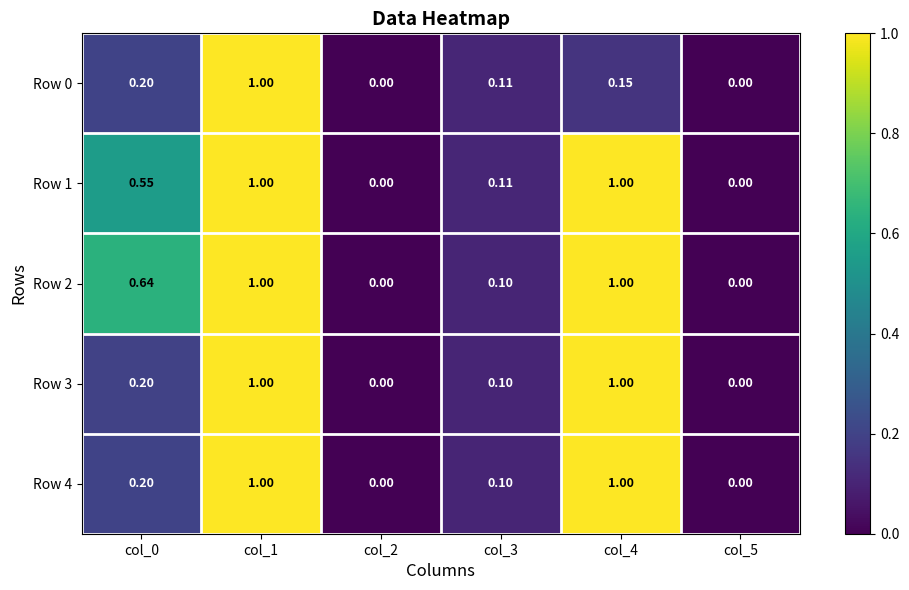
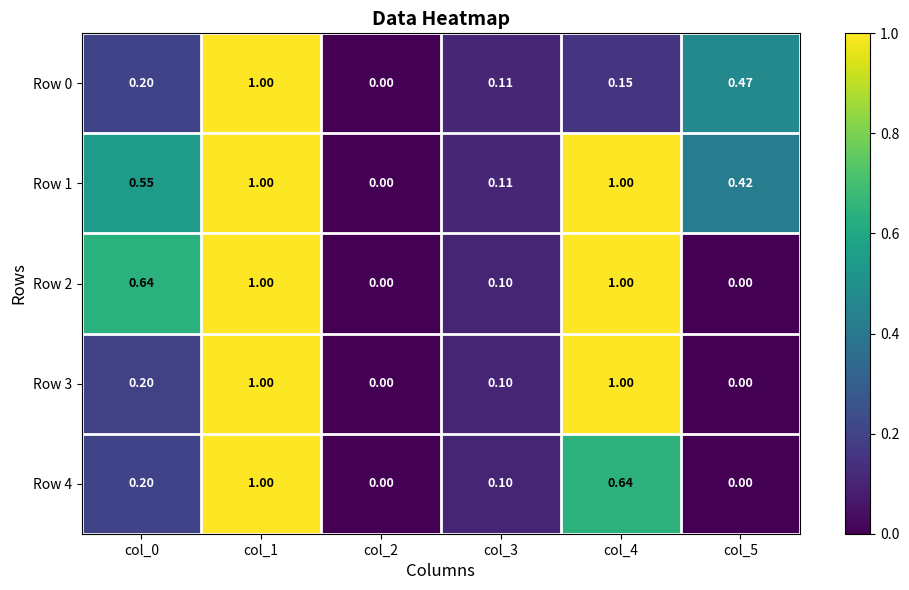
Row 0, col_5: 0.00 -> 0.47
Row 1, col_5: 0.00 -> 0.42
Row 4, col_4: 1.00 -> 0.64
